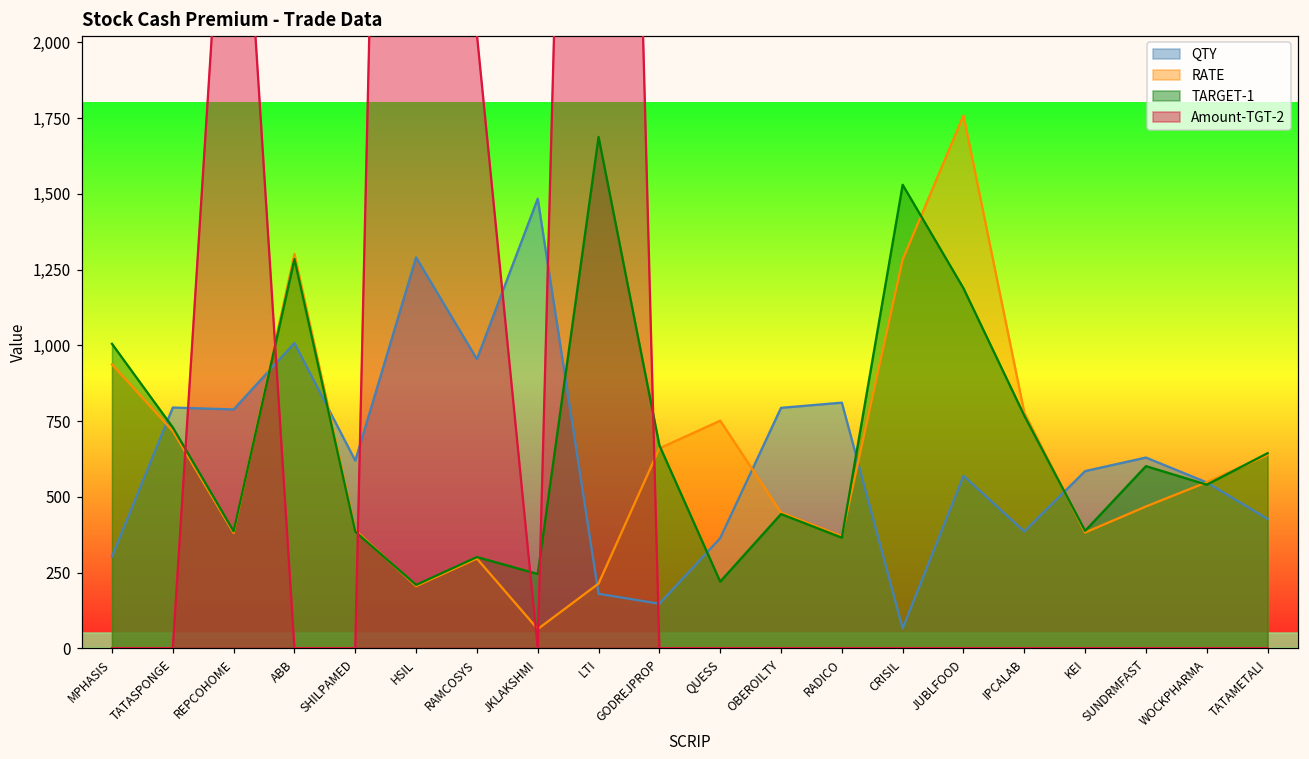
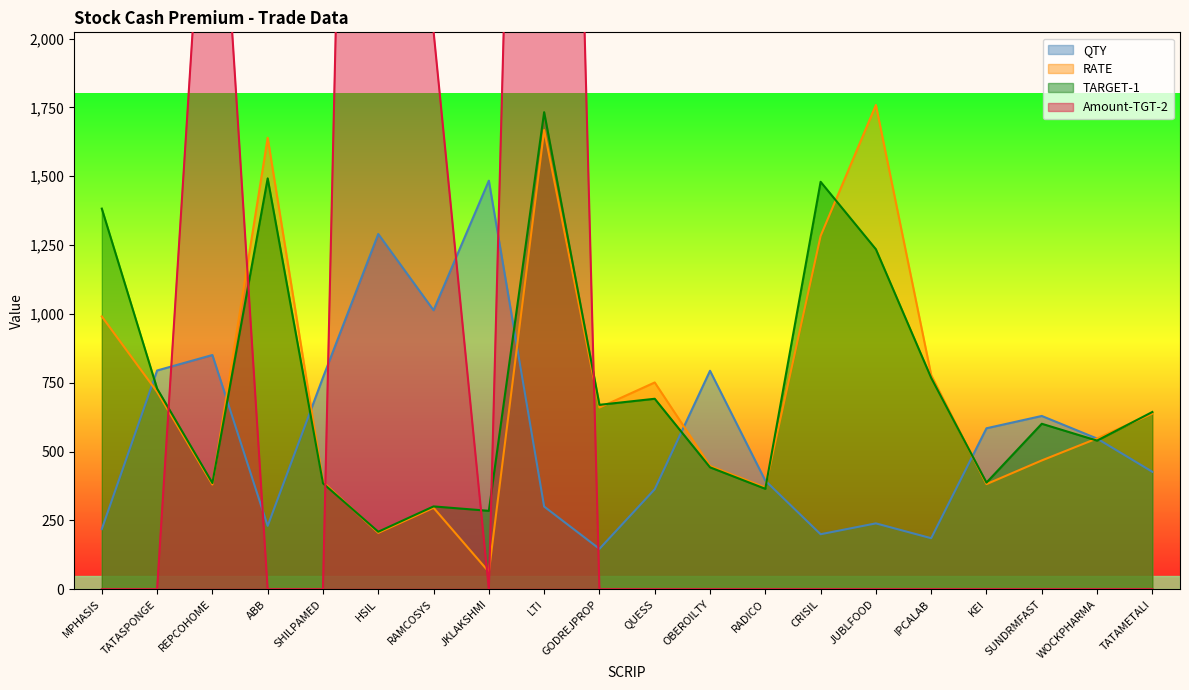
QTY, MPHASIS: 300 -> 220
RATE, MPHASIS: 940 -> 990
TARGET-1, MPHASIS: 1,010 -> 1,380
QTY, REPCOHOME: 790 -> 850
QTY, ABB: 1,010 -> 230
RATE, ABB: 1,300 -> 1,640
TARGET-1, ABB: 1,290 -> 1,490
QTY, SHILPAMED: 620 -> 770
QTY, RAMCOSYS: 950 -> 1,010
TARGET-1, JKLAKSHMI: 250 -> 290
QTY, LTI: 180 -> 300
RATE, LTI: 210 -> 1,670
TARGET-1, LTI: 1,690 -> 1,730
TARGET-1, QUESS: 220 -> 690
QTY, RADICO: 810 -> 390
QTY, CRISIL: 70 -> 200
TARGET-1, CRISIL: 1,530 -> 1,480
QTY, JUBLFOOD: 570 -> 240
TARGET-1, JUBLFOOD: 1,190 -> 1,240
QTY, IPCALAB: 390 -> 190
